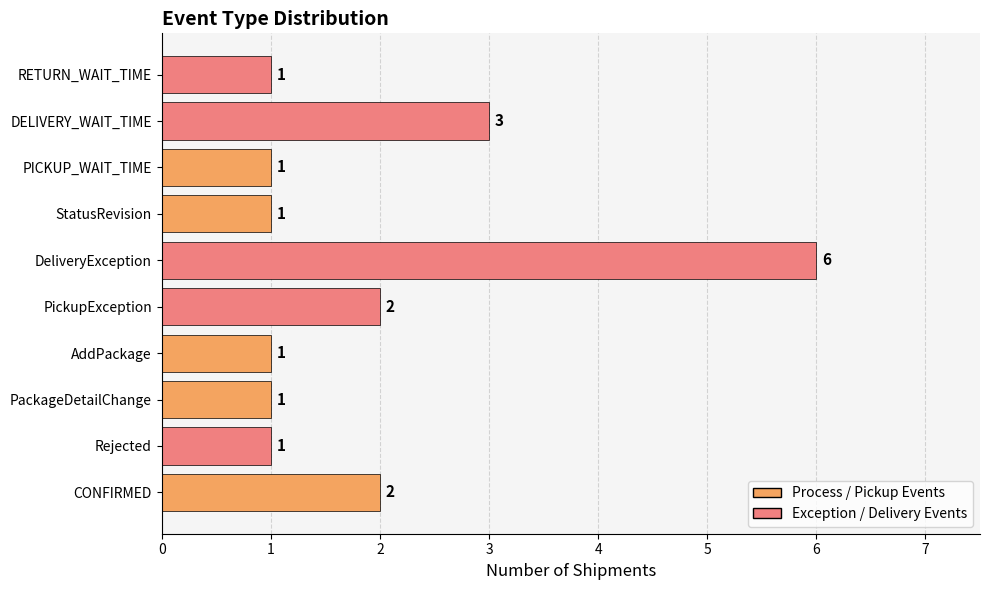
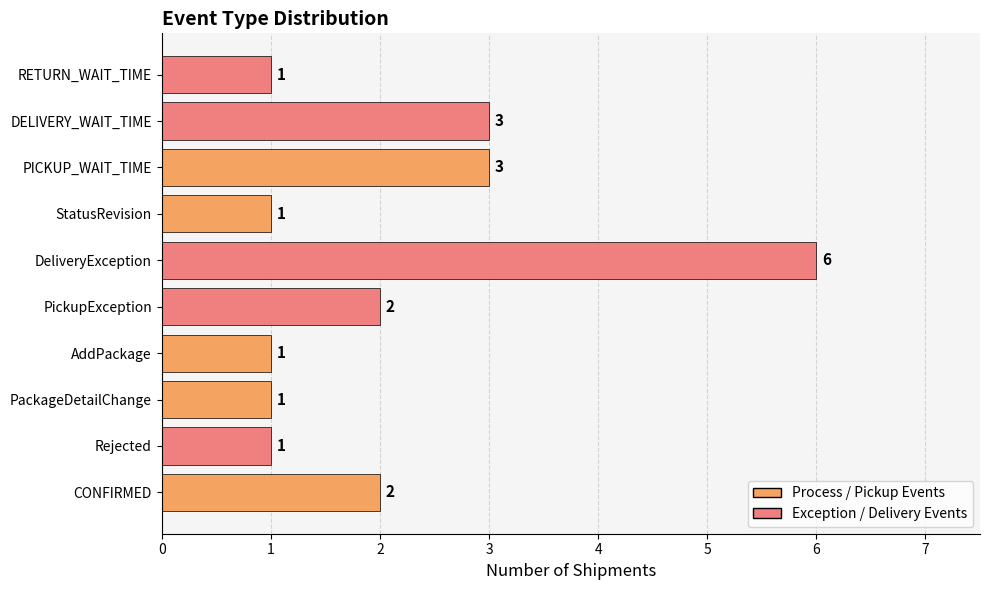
PICKUP_WAIT_TIME: 1 -> 3
